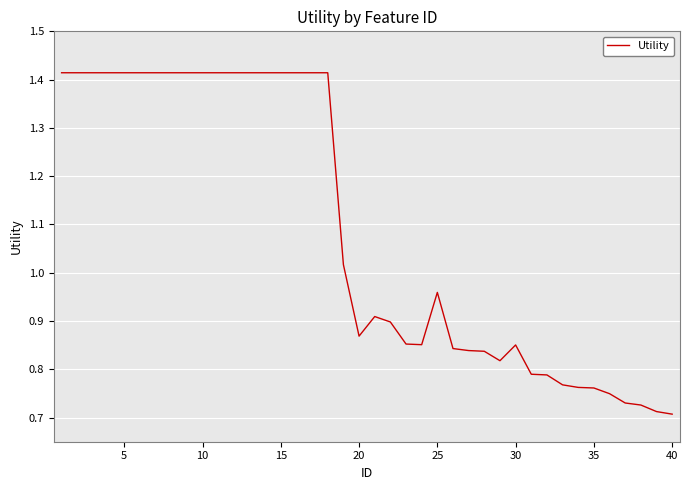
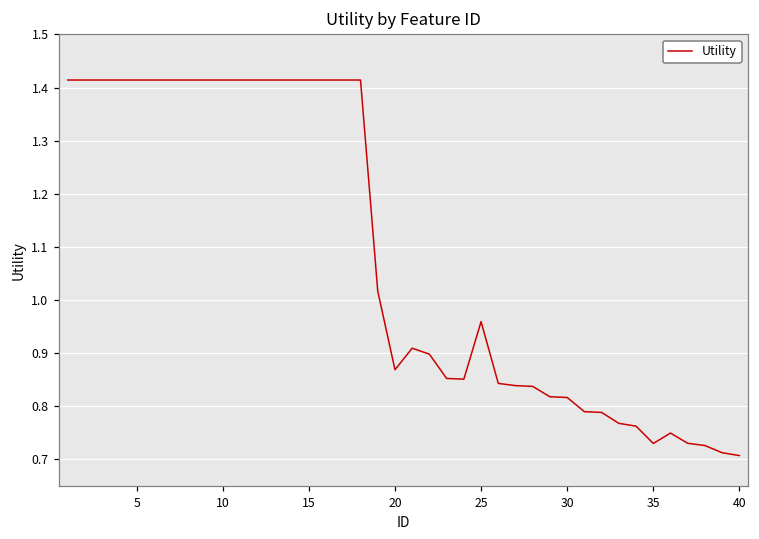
30: 0.85 -> 0.82
35: 0.76 -> 0.73
